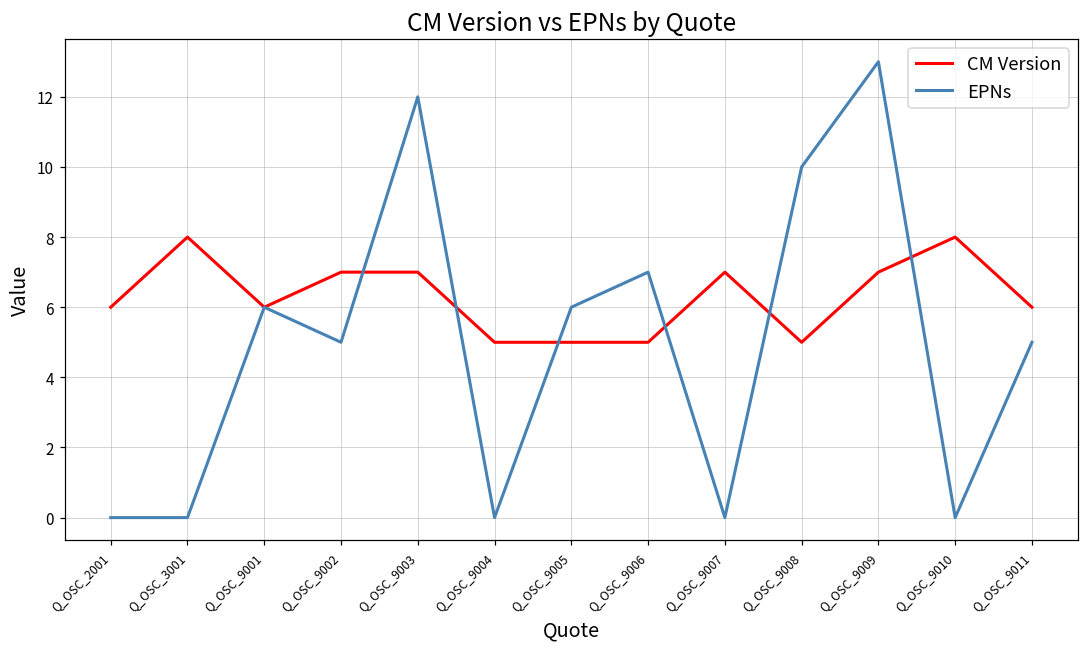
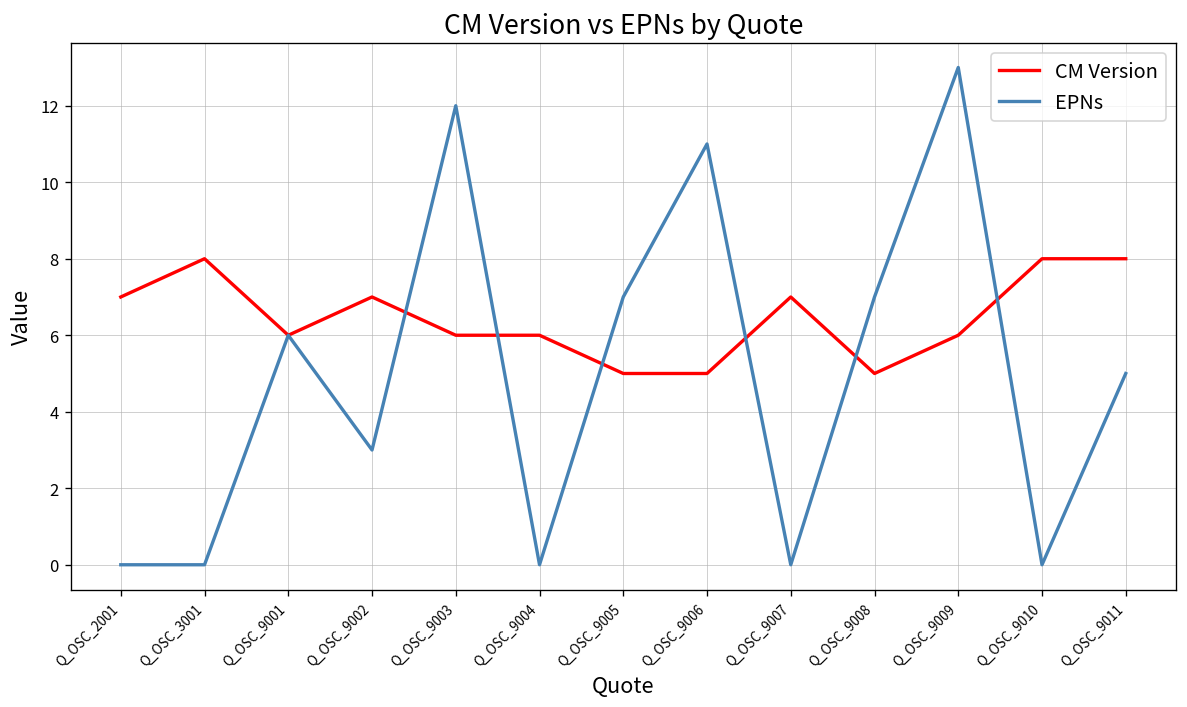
CM Version, Q_OSC_2001: 6 -> 7
EPNs, Q_OSC_9002: 5 -> 3
CM Version, Q_OSC_9003: 7 -> 6
CM Version, Q_OSC_9004: 5 -> 6
EPNs, Q_OSC_9005: 6 -> 7
EPNs, Q_OSC_9006: 7 -> 11
EPNs, Q_OSC_9008: 10 -> 7
CM Version, Q_OSC_9009: 7 -> 6
CM Version, Q_OSC_9011: 6 -> 8
